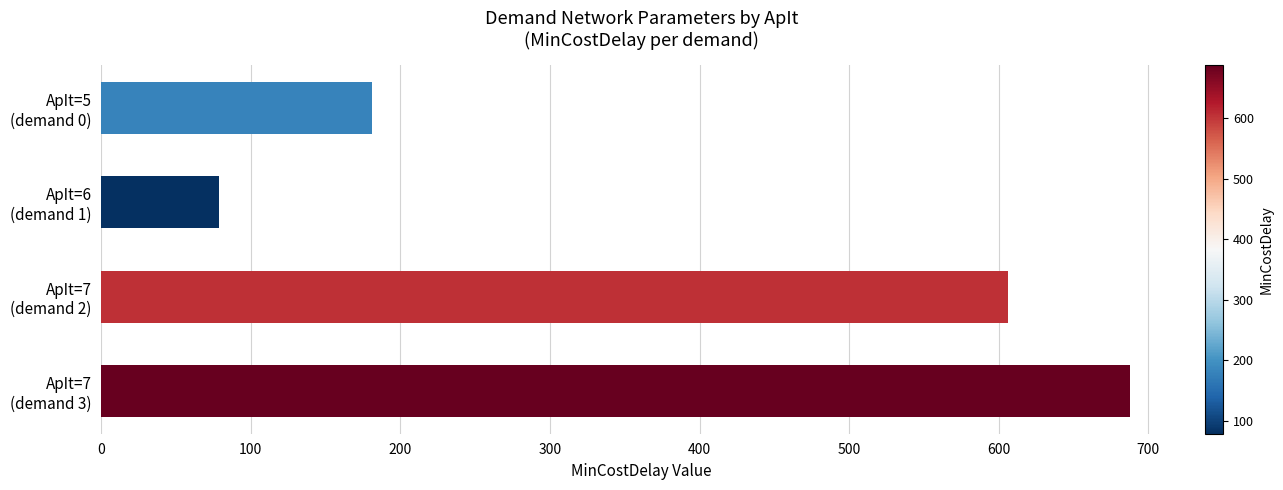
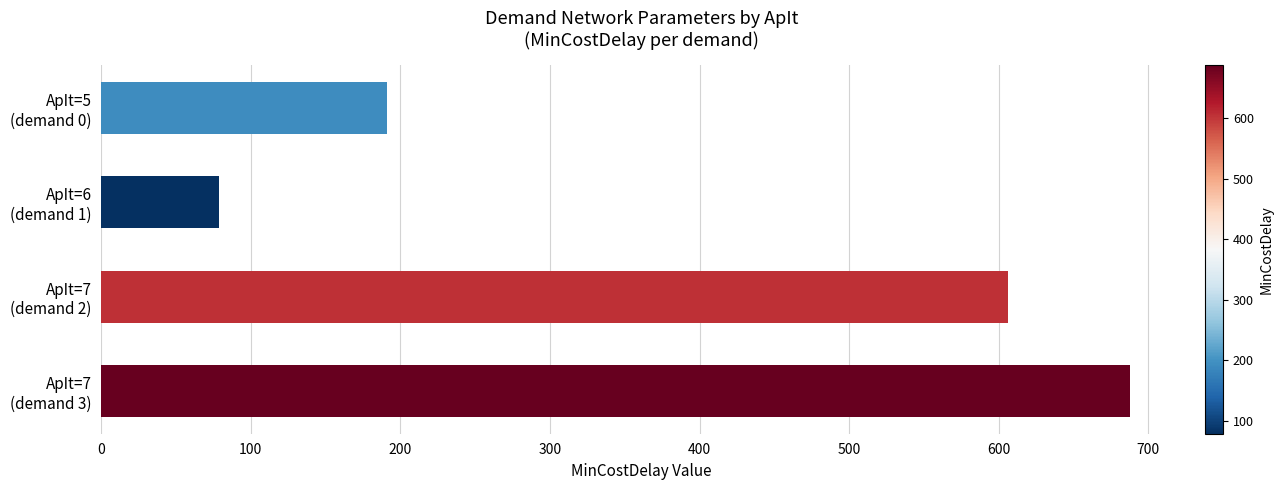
ApIt=5 (demand 0): 181 -> 191
